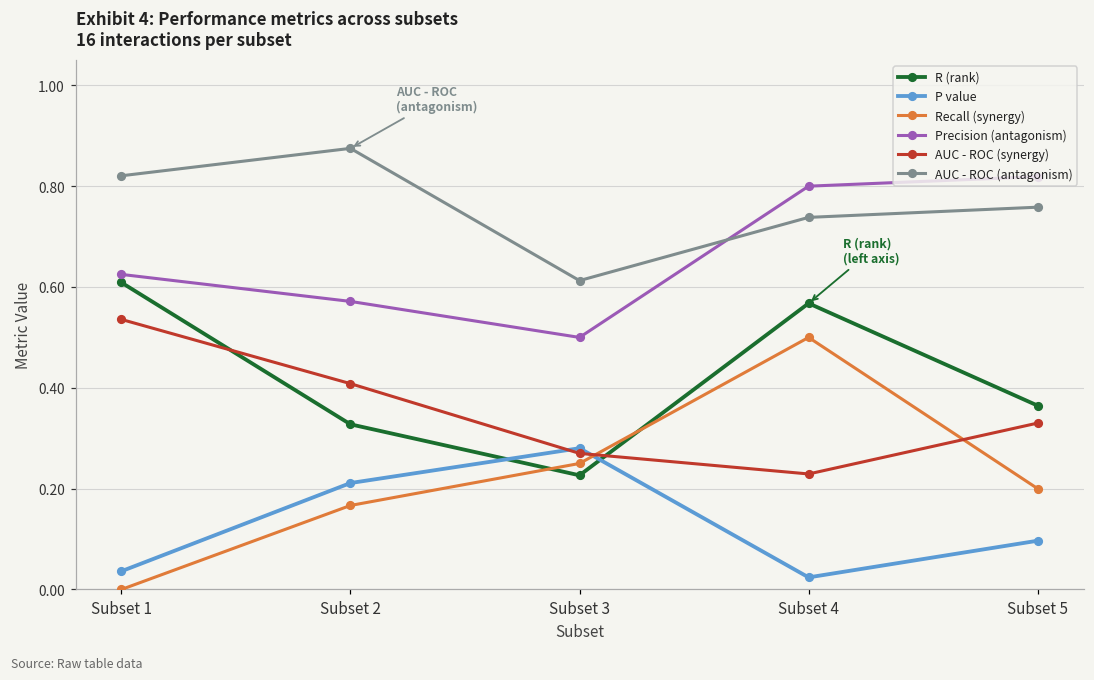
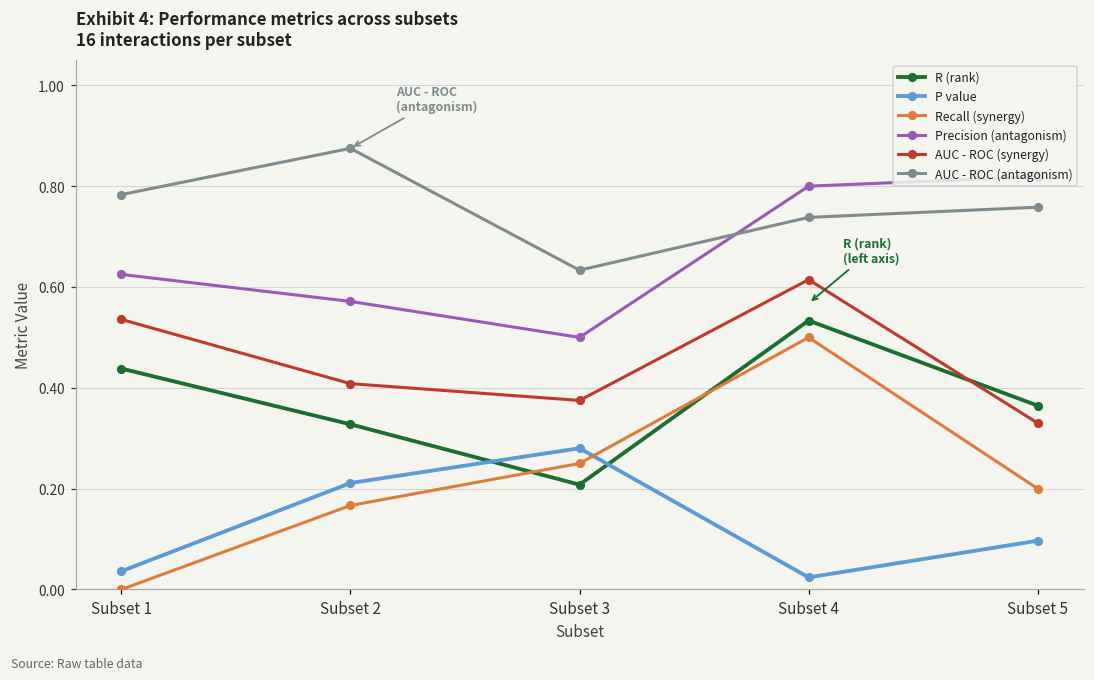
R (rank), Subset 1: 0.61 -> 0.44
AUC - ROC (antagonism), Subset 1: 0.82 -> 0.78
R (rank), Subset 3: 0.23 -> 0.21
AUC - ROC (synergy), Subset 3: 0.27 -> 0.38
AUC - ROC (antagonism), Subset 3: 0.61 -> 0.63
R (rank), Subset 4: 0.57 -> 0.53
AUC - ROC (synergy), Subset 4: 0.23 -> 0.61
